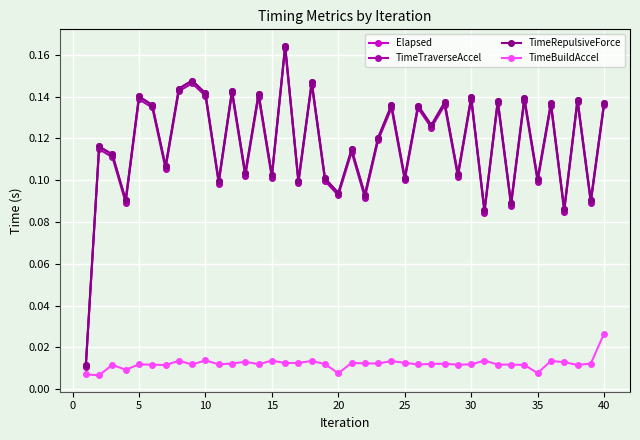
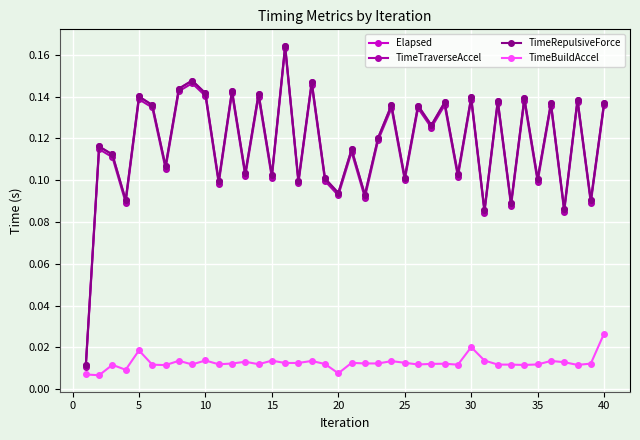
TimeBuildAccel, 5: 0.012 -> 0.019
TimeBuildAccel, 30: 0.012 -> 0.020
TimeBuildAccel, 35: 0.008 -> 0.012
